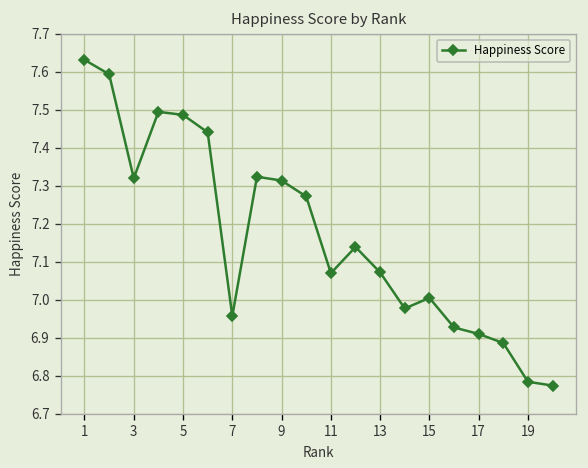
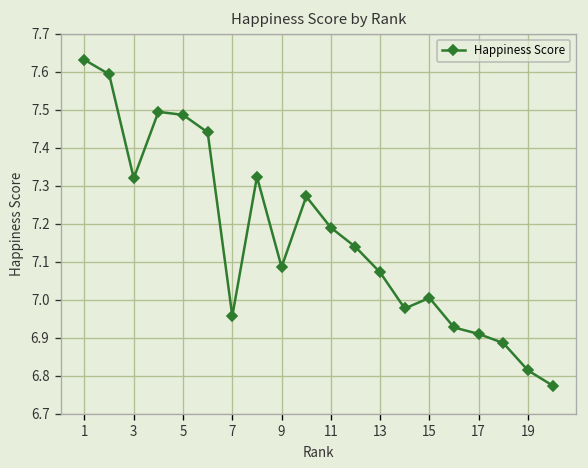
9: 7.31 -> 7.09
11: 7.07 -> 7.19
19: 6.78 -> 6.81
